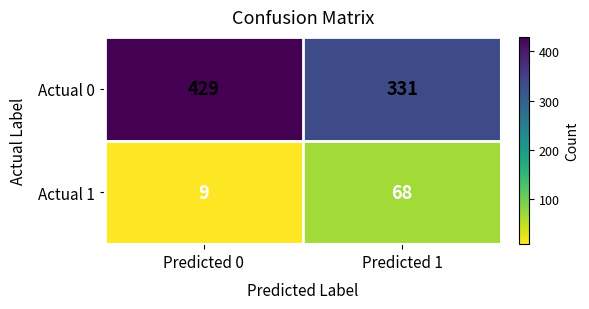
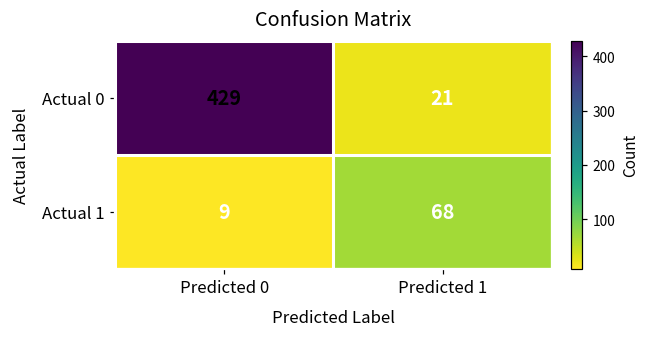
Actual 0, Predicted 1: 331 -> 21
